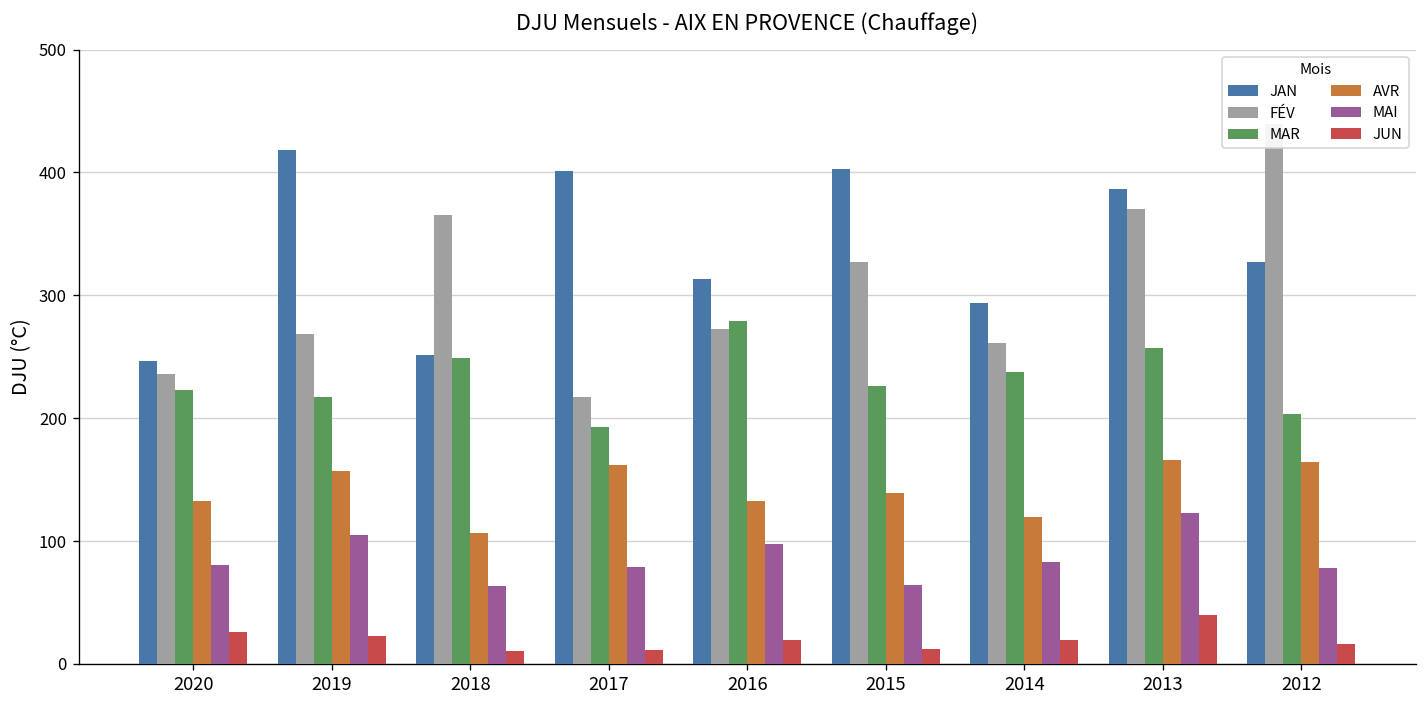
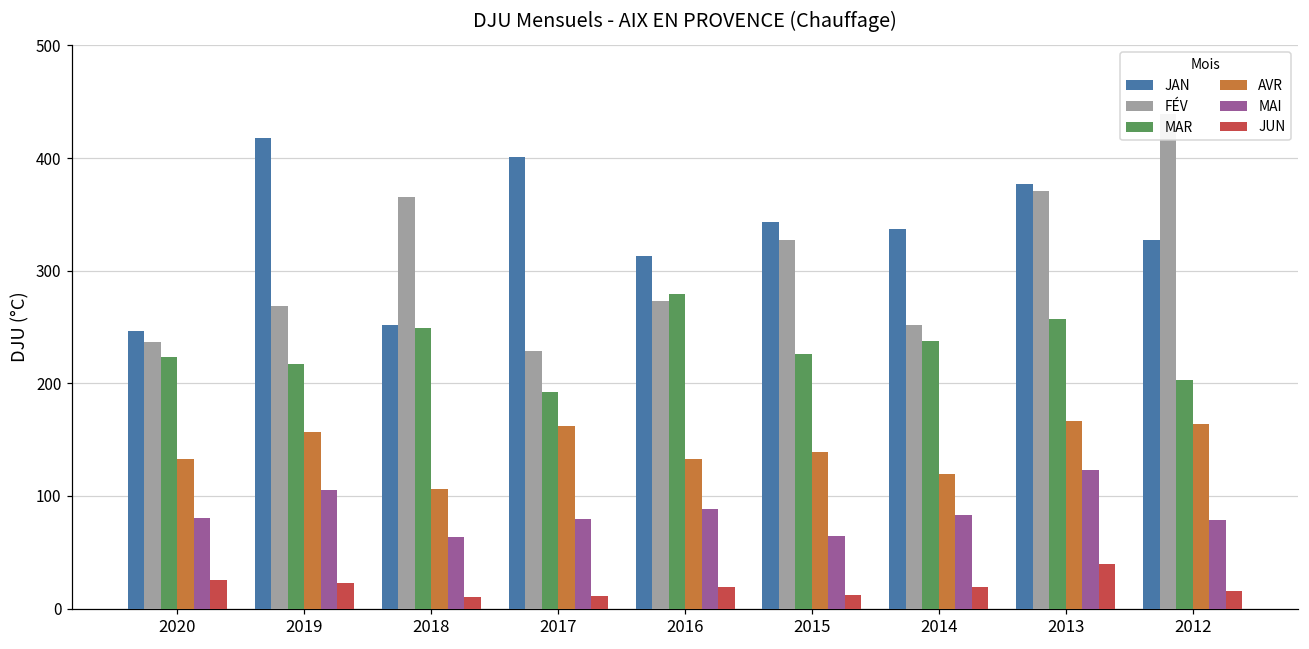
FÉV, 2017: 217 -> 228
MAI, 2016: 98 -> 88
JAN, 2015: 403 -> 343
JAN, 2014: 294 -> 338
FÉV, 2014: 261 -> 252
JAN, 2013: 387 -> 377
